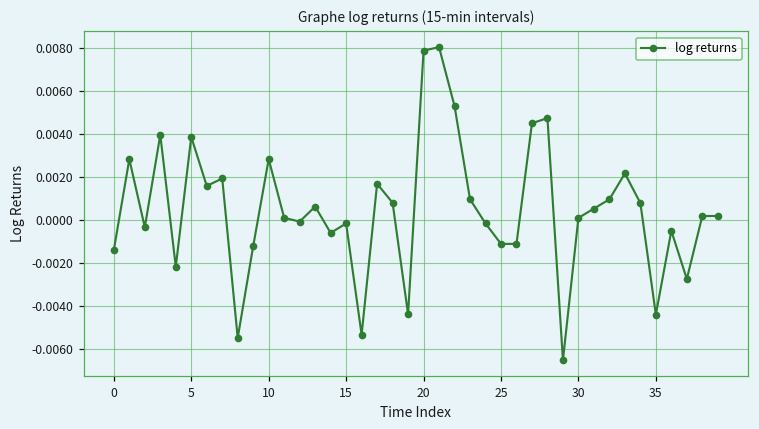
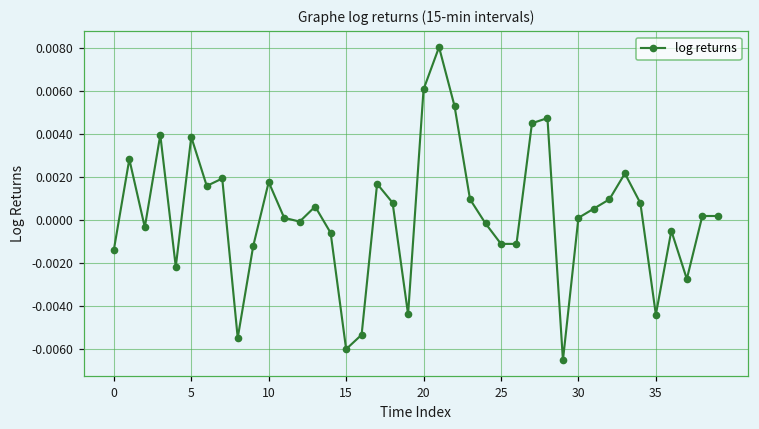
10: 0.0028 -> 0.0018
15: -0.0002 -> -0.0060
20: 0.0079 -> 0.0061
